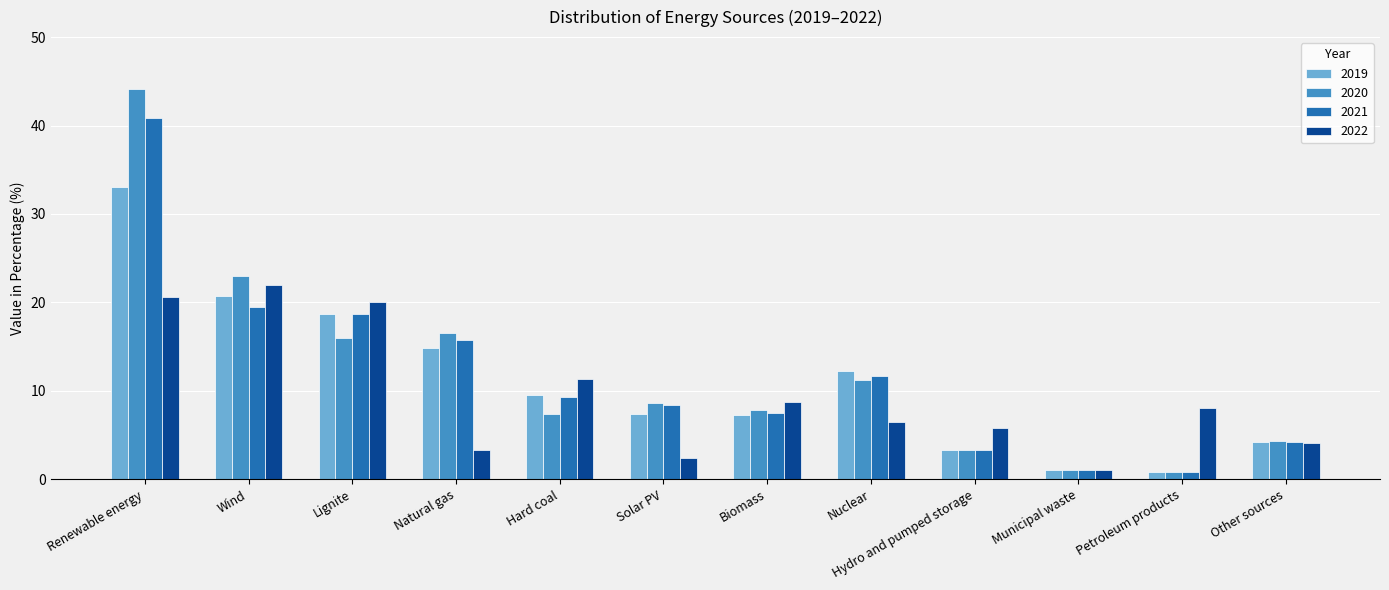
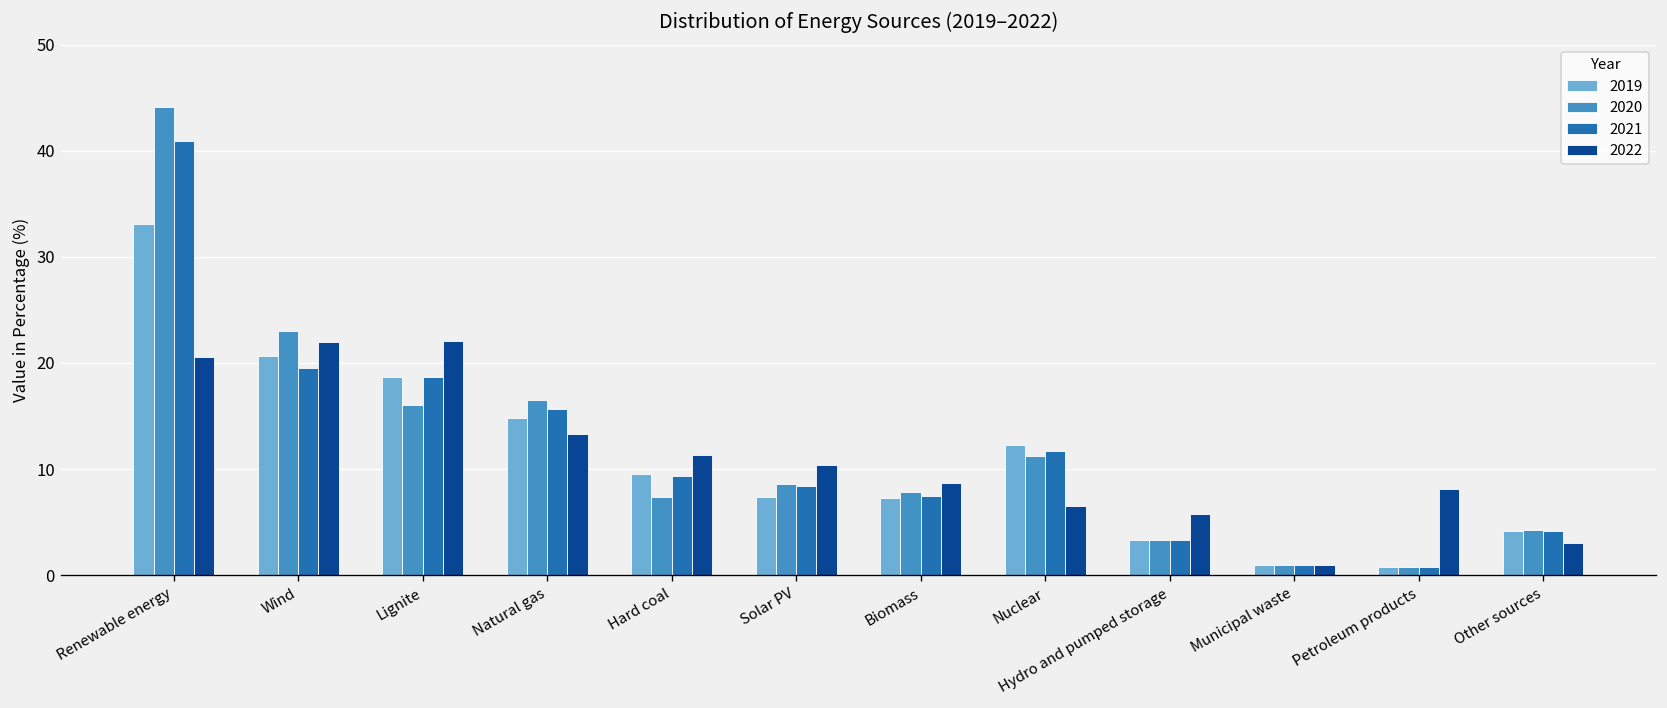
2022, Lignite: 20 -> 22
2022, Natural gas: 3 -> 13
2022, Solar PV: 2 -> 10
2022, Other sources: 4 -> 3
